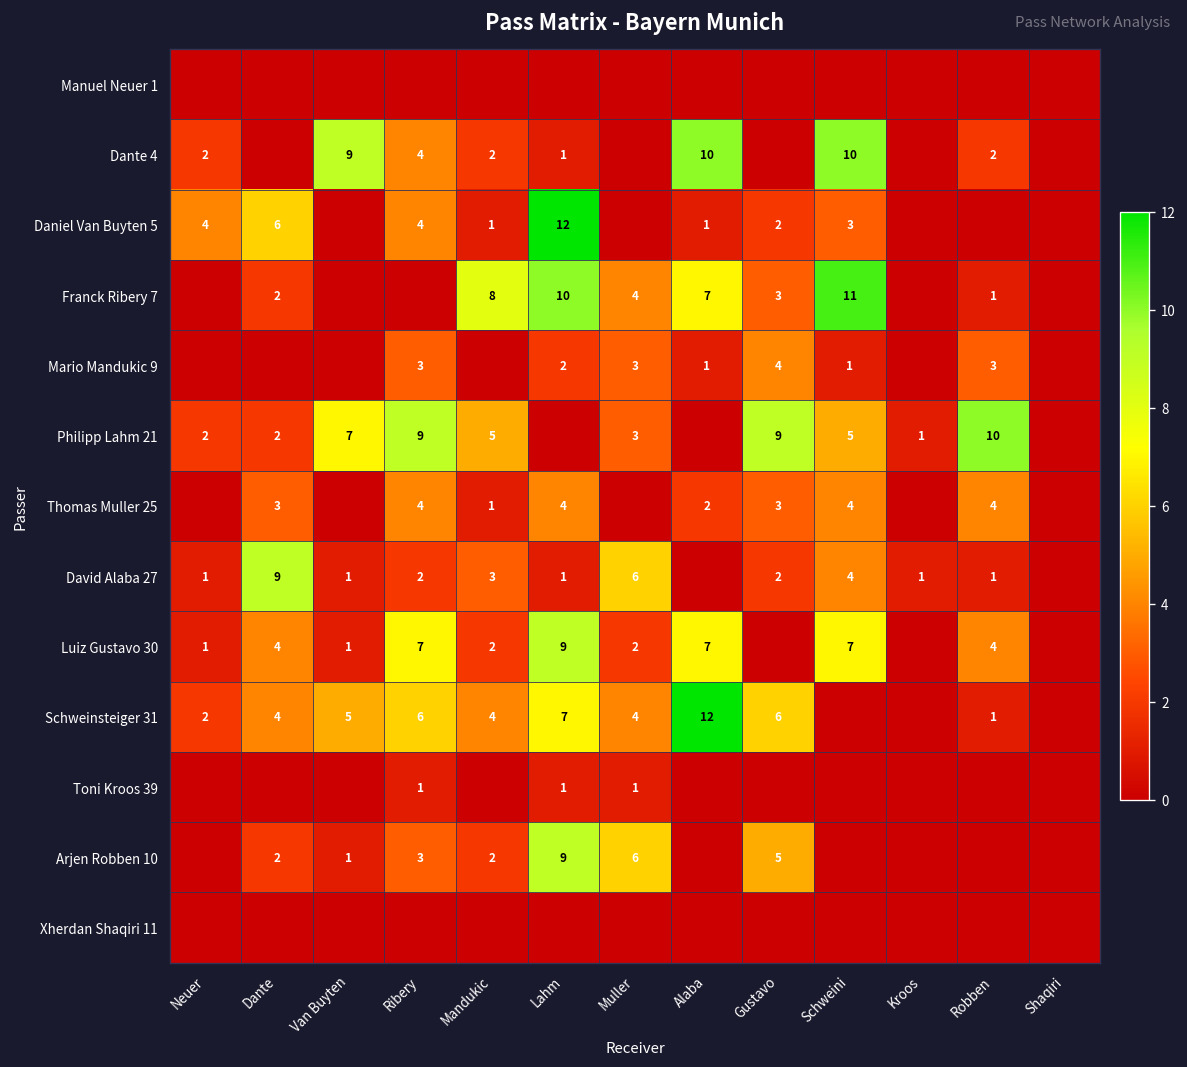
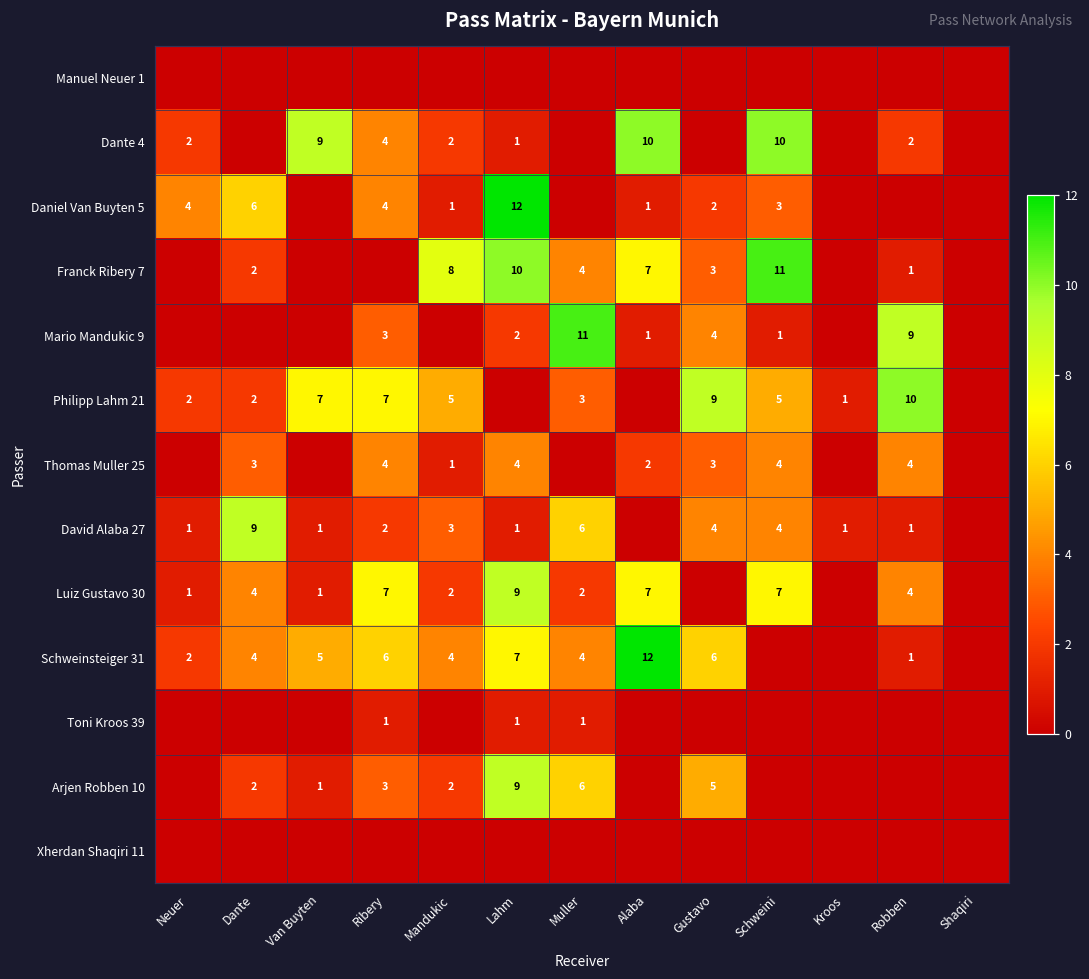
Mario Mandukic 9, Muller: 3 -> 11
Mario Mandukic 9, Robben: 3 -> 9
Philipp Lahm 21, Ribery: 9 -> 7
David Alaba 27, Gustavo: 2 -> 4
